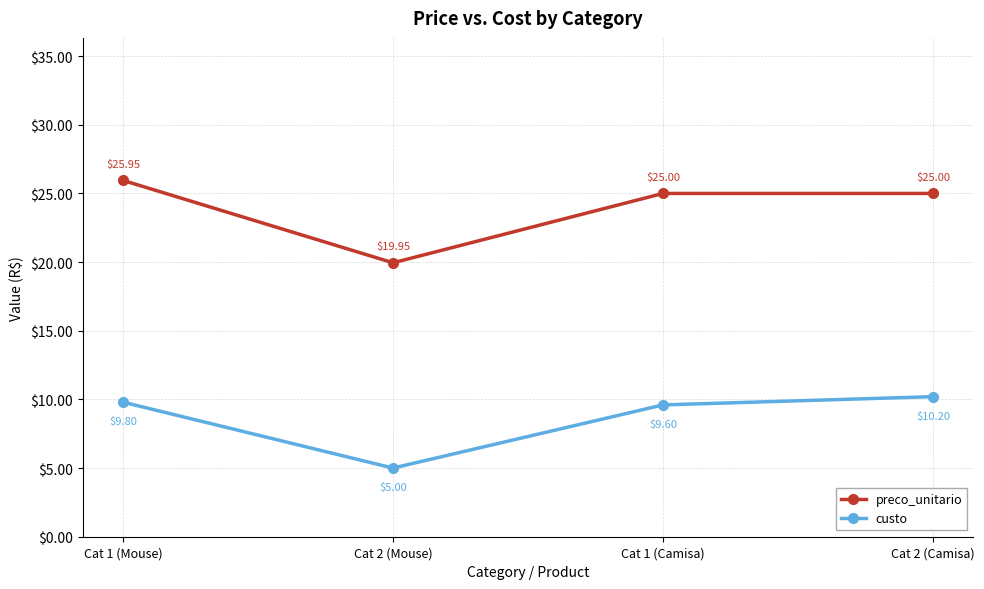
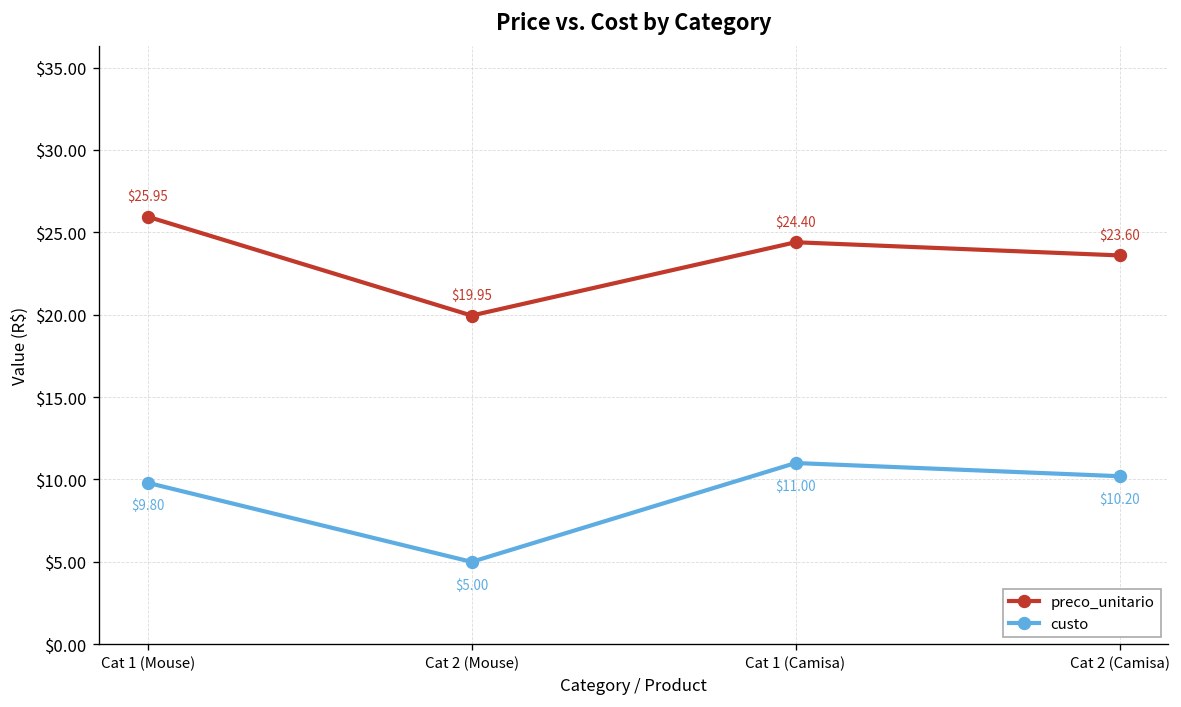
preco_unitario, Cat 1 (Camisa): $25.00 -> $24.40
custo, Cat 1 (Camisa): $9.60 -> $11.00
preco_unitario, Cat 2 (Camisa): $25.00 -> $23.60
